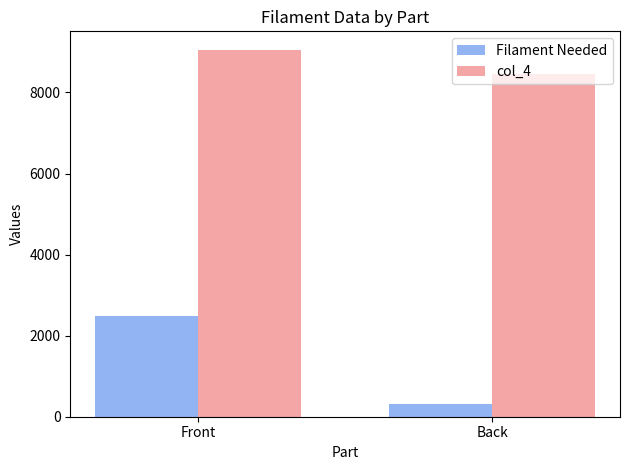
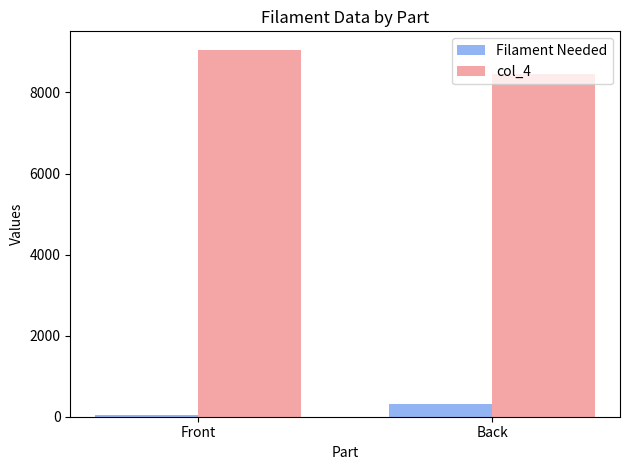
Filament Needed, Front: 2500 -> 0
